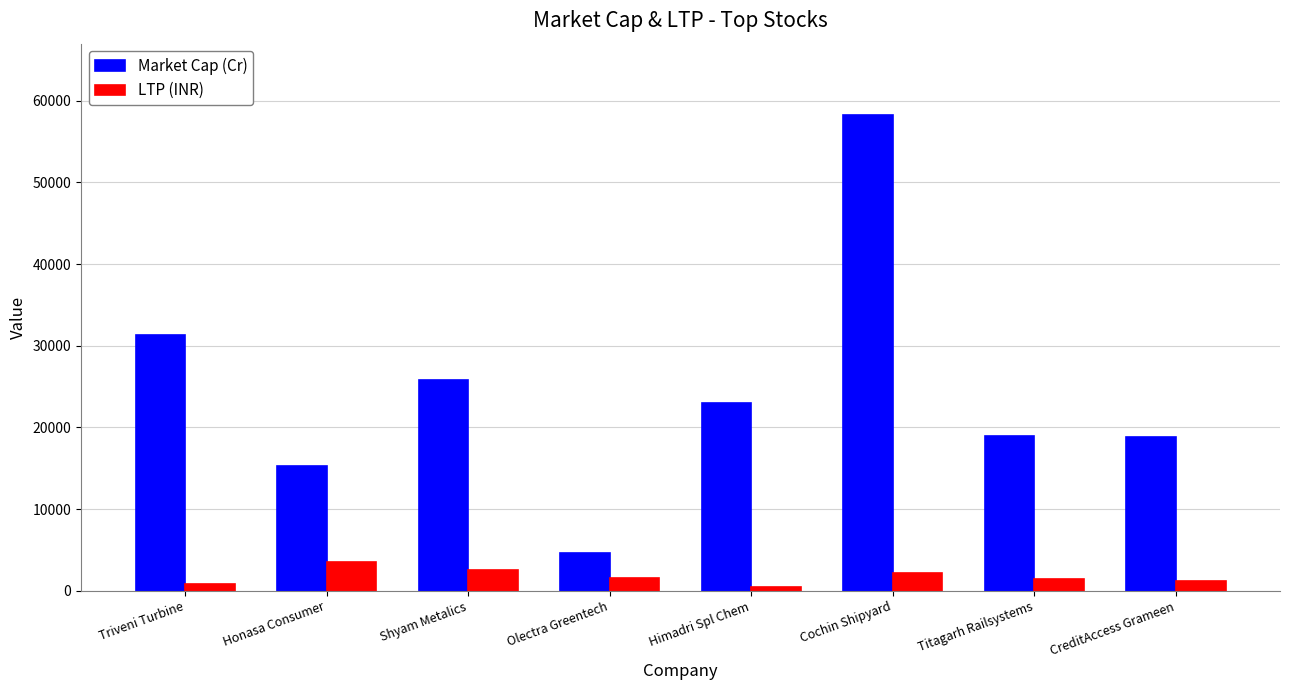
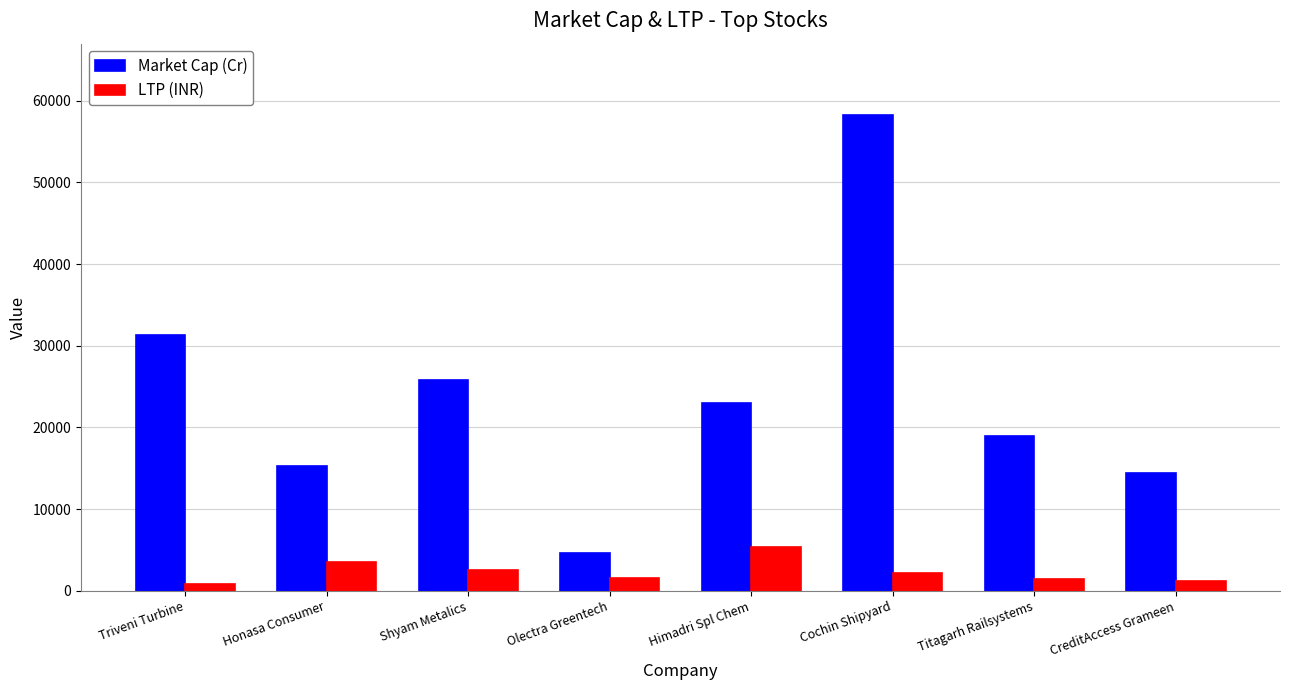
LTP (INR), Himadri Spl Chem: 0 -> 5000
Market Cap (Cr), CreditAccess Grameen: 19000 -> 14000
